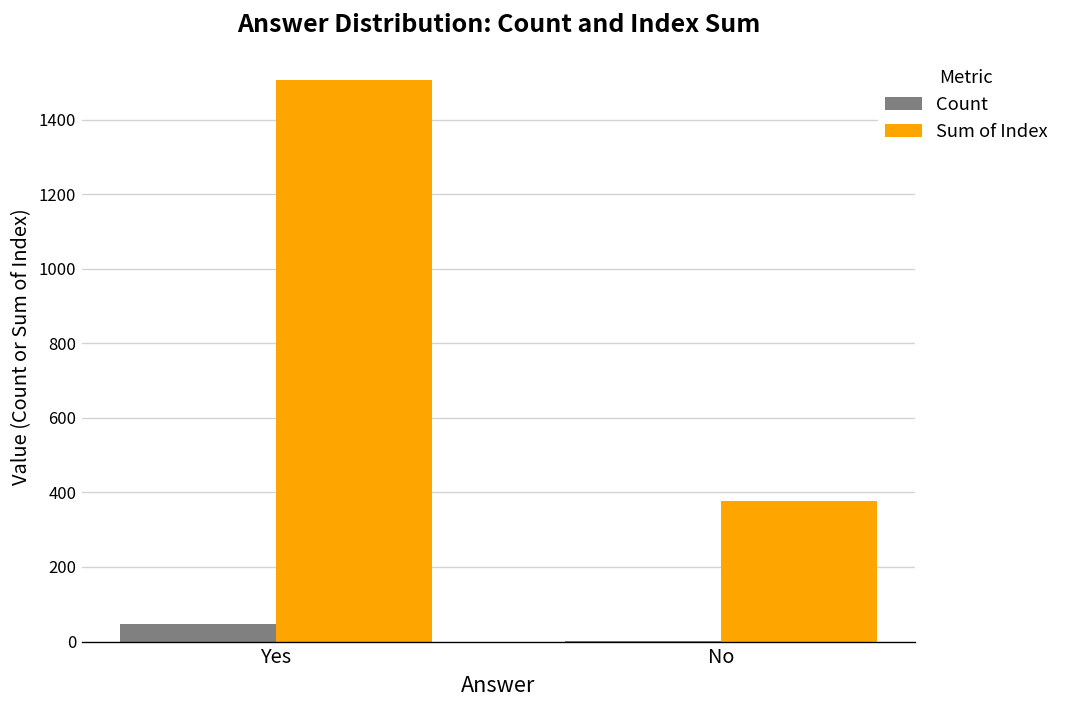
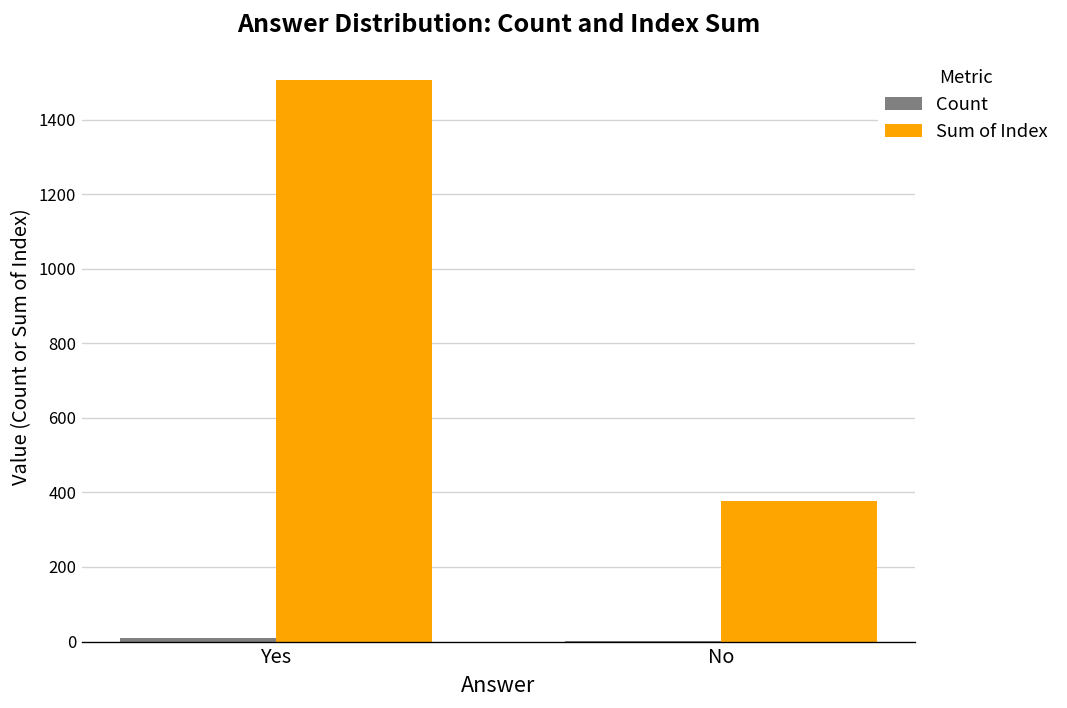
Count, Yes: 50 -> 10
